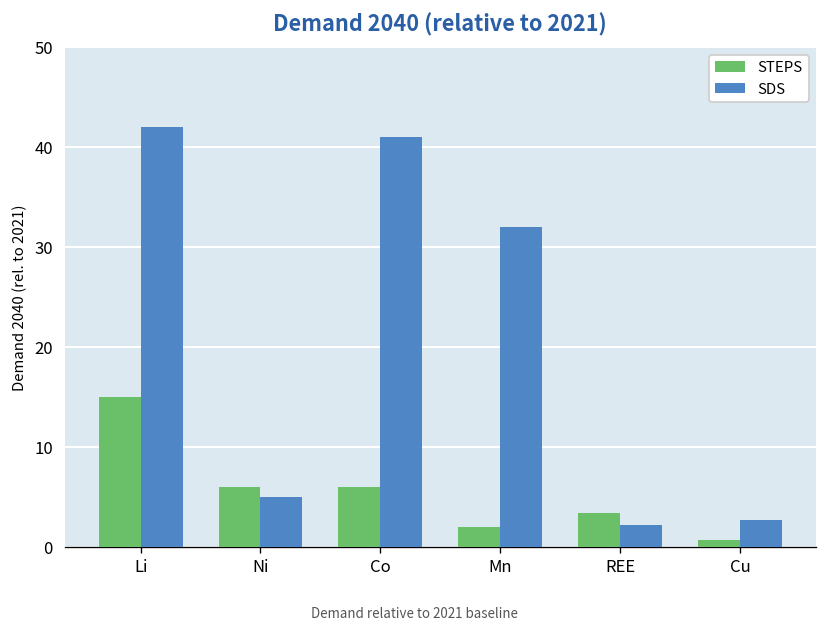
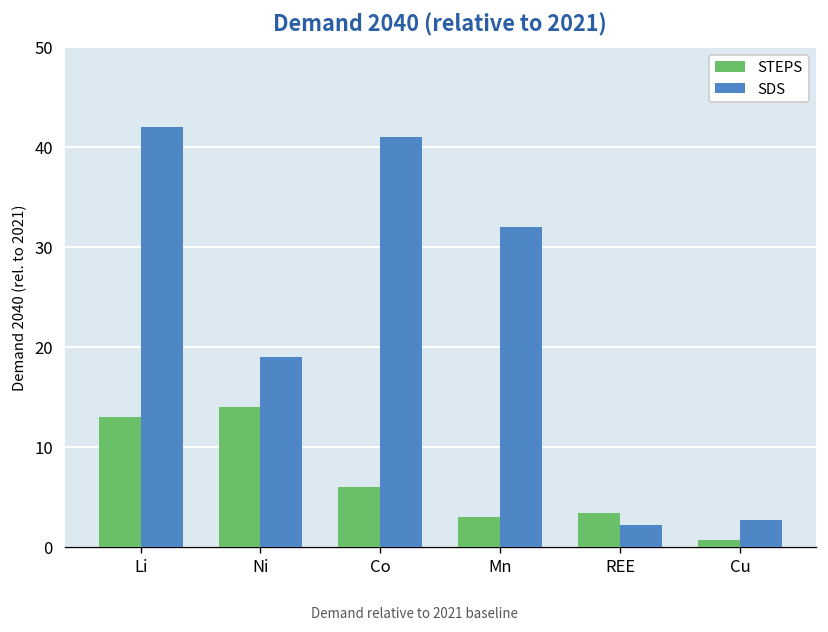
STEPS, Li: 15 -> 13
STEPS, Ni: 6 -> 14
SDS, Ni: 5 -> 19
STEPS, Mn: 2 -> 3
